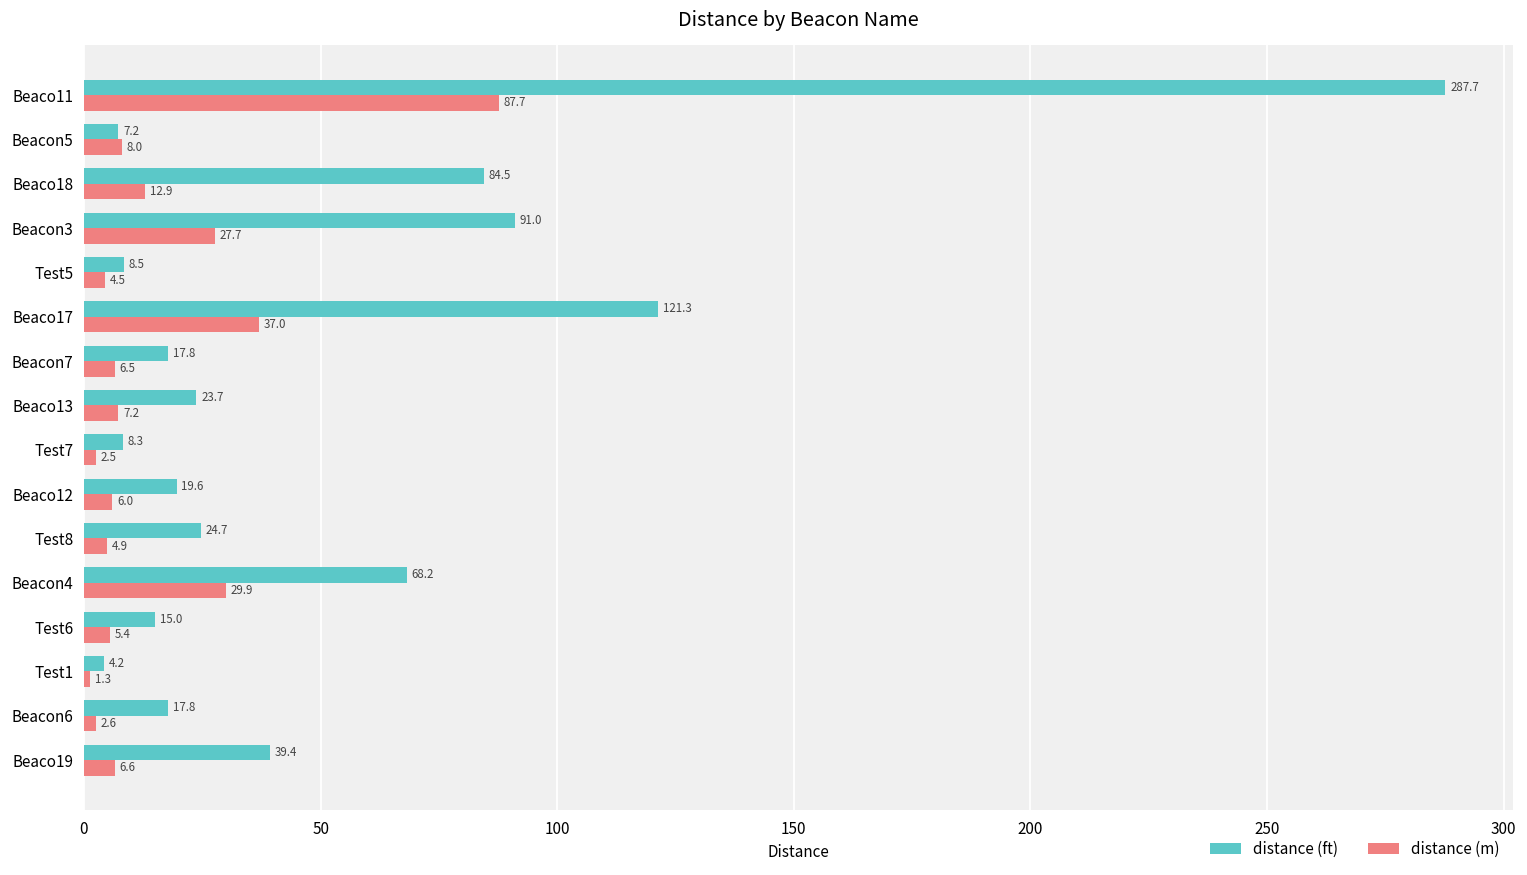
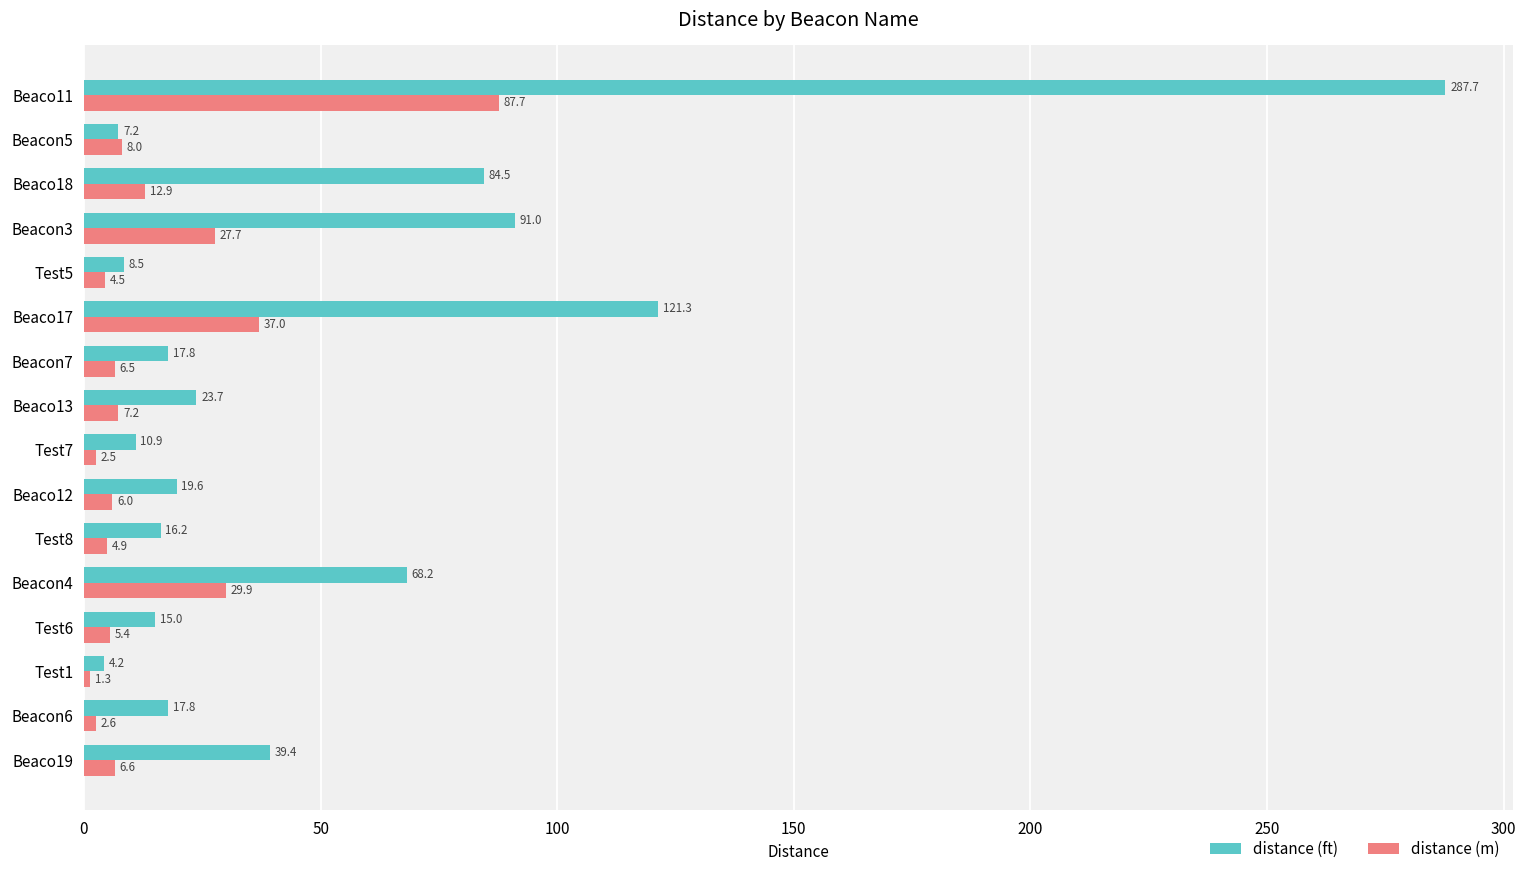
distance (ft), Test7: 8.3 -> 10.9
distance (ft), Test8: 24.7 -> 16.2
